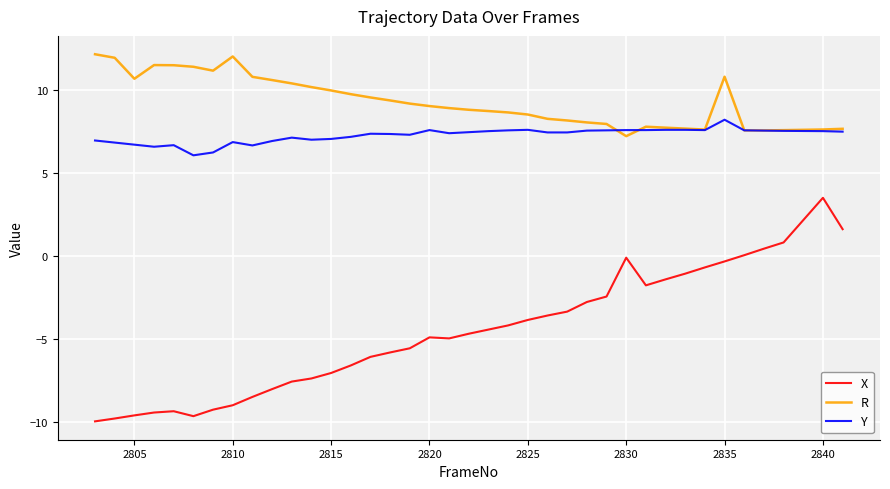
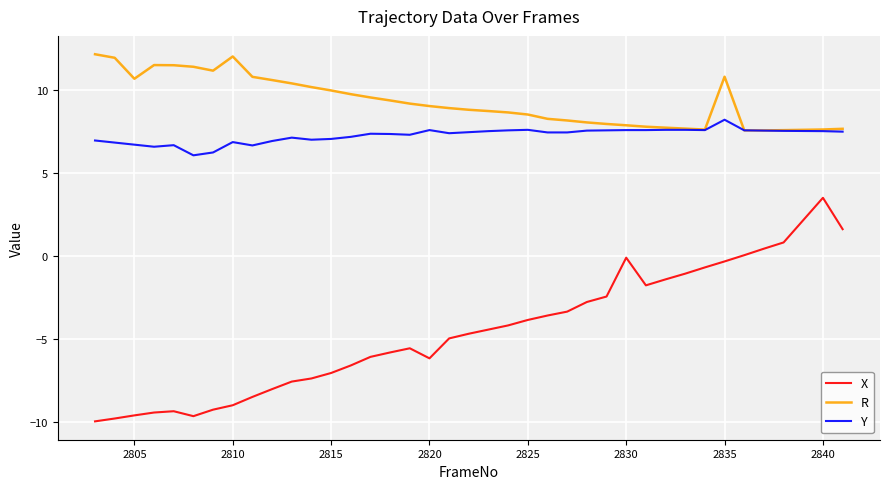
X, 2820: -4.9 -> -6.2
R, 2830: 7.2 -> 7.9
